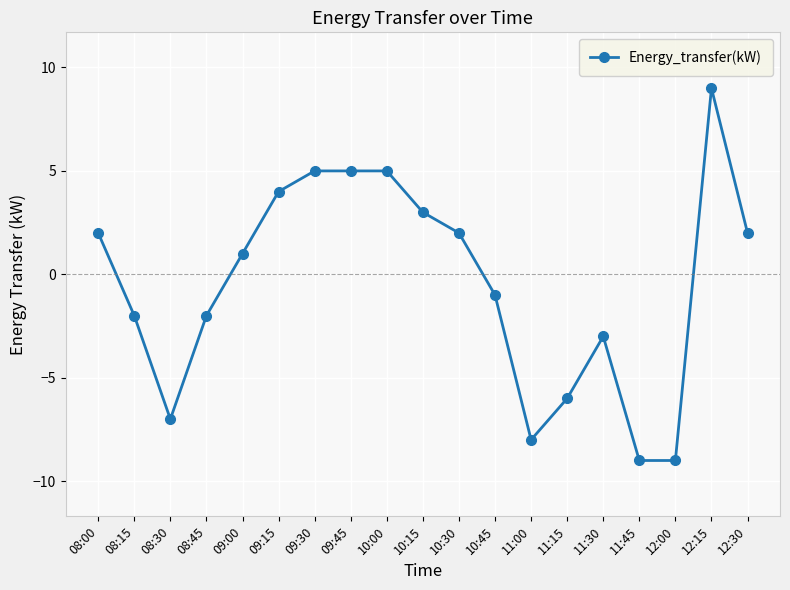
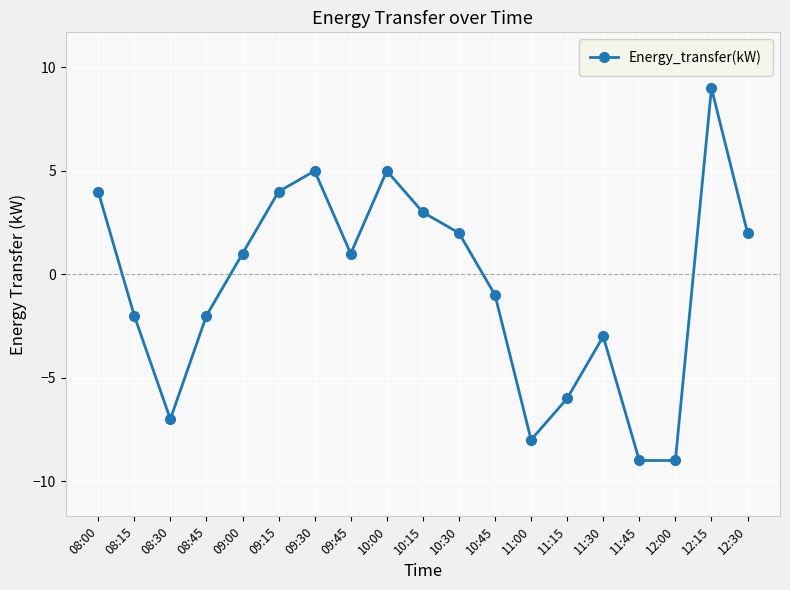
08:00: 2 -> 4
09:45: 5 -> 1
